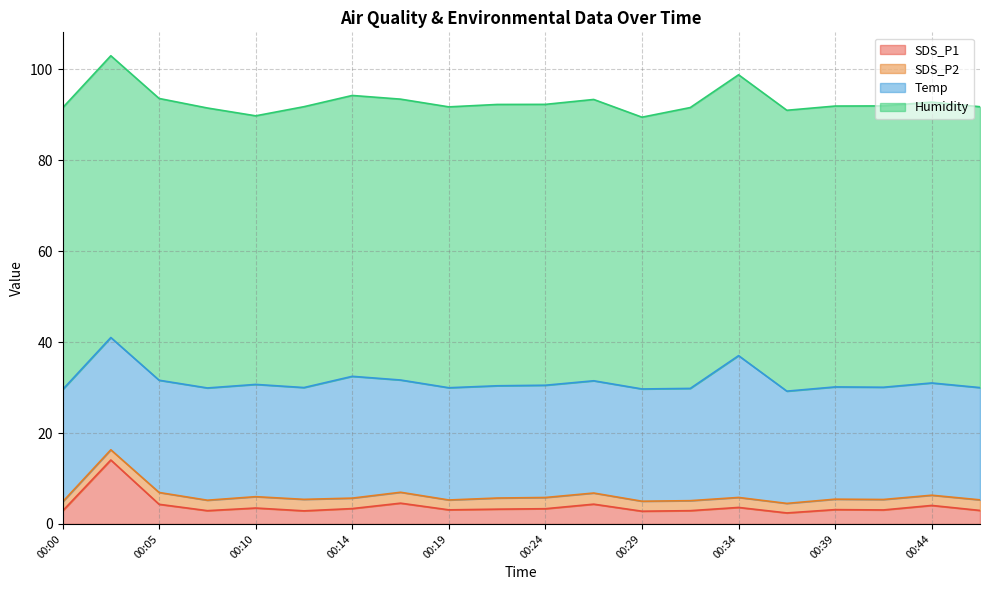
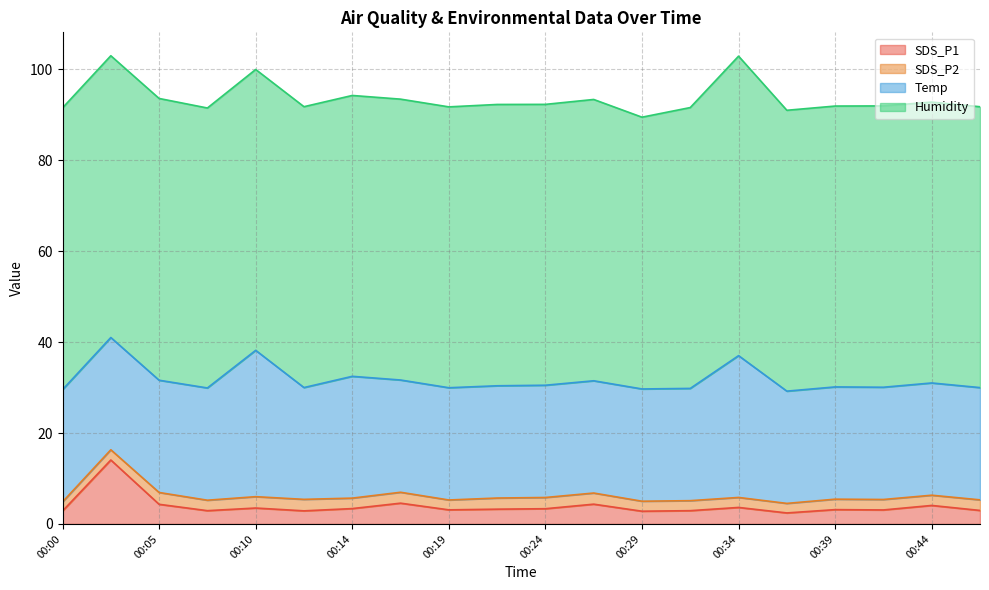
Temp, 00:10: 25 -> 32
Humidity, 00:10: 59 -> 62
Humidity, 00:34: 62 -> 66
